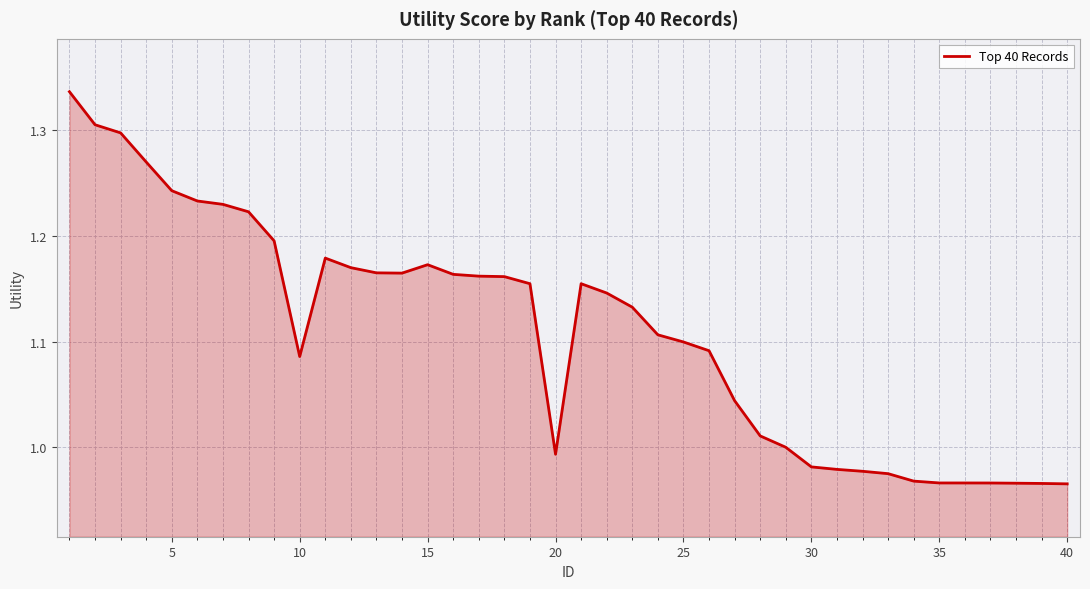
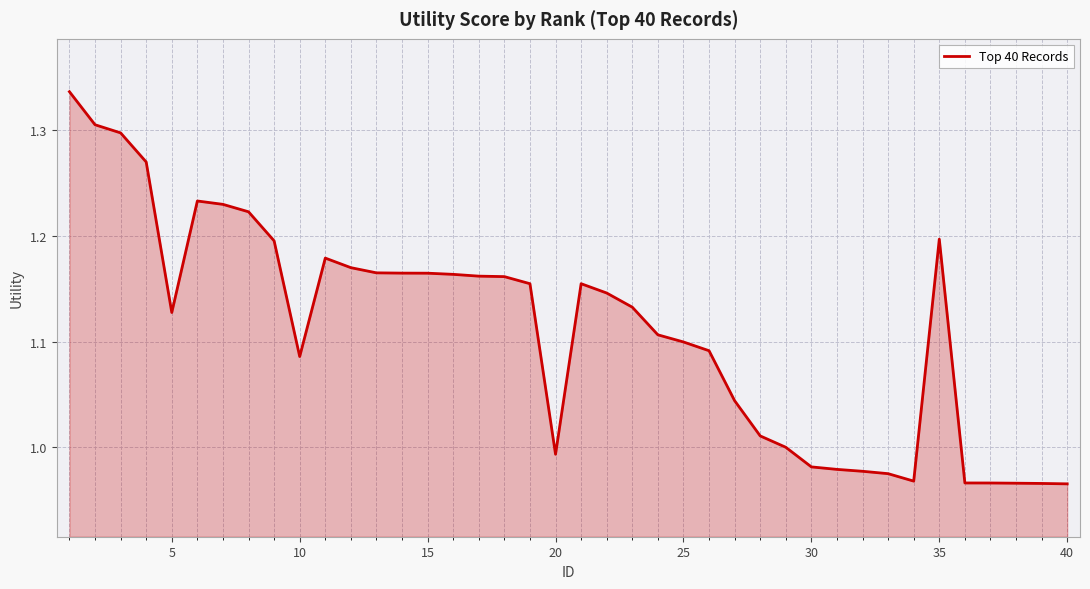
5: 1.243 -> 1.127
15: 1.173 -> 1.165
35: 0.966 -> 1.197
